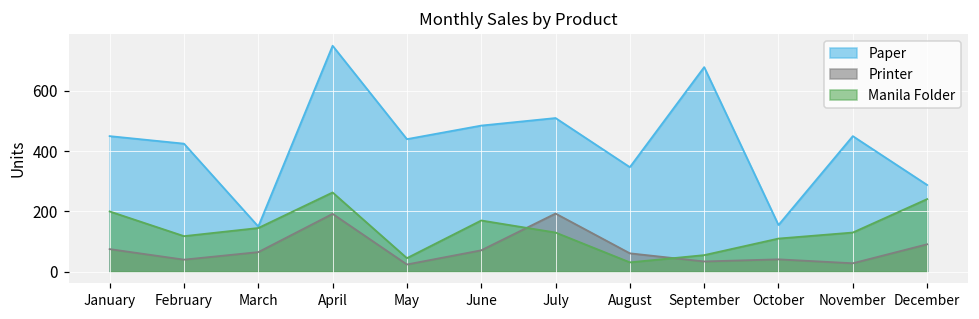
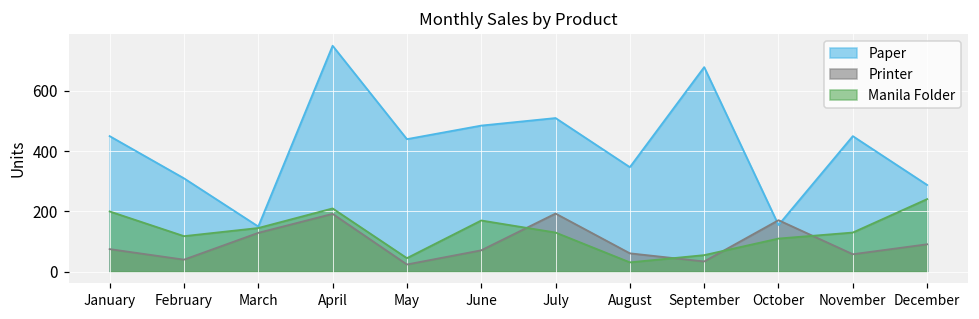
Paper, February: 430 -> 310
Printer, March: 70 -> 130
Manila Folder, April: 260 -> 210
Printer, October: 40 -> 170
Printer, November: 30 -> 60
